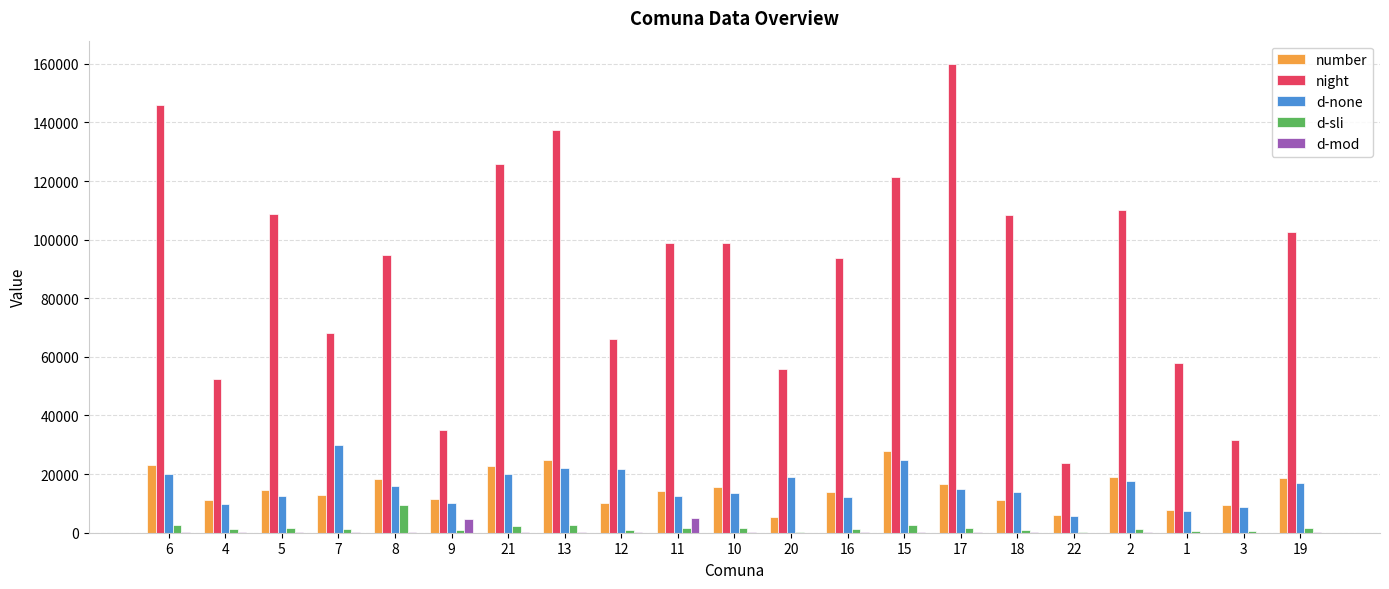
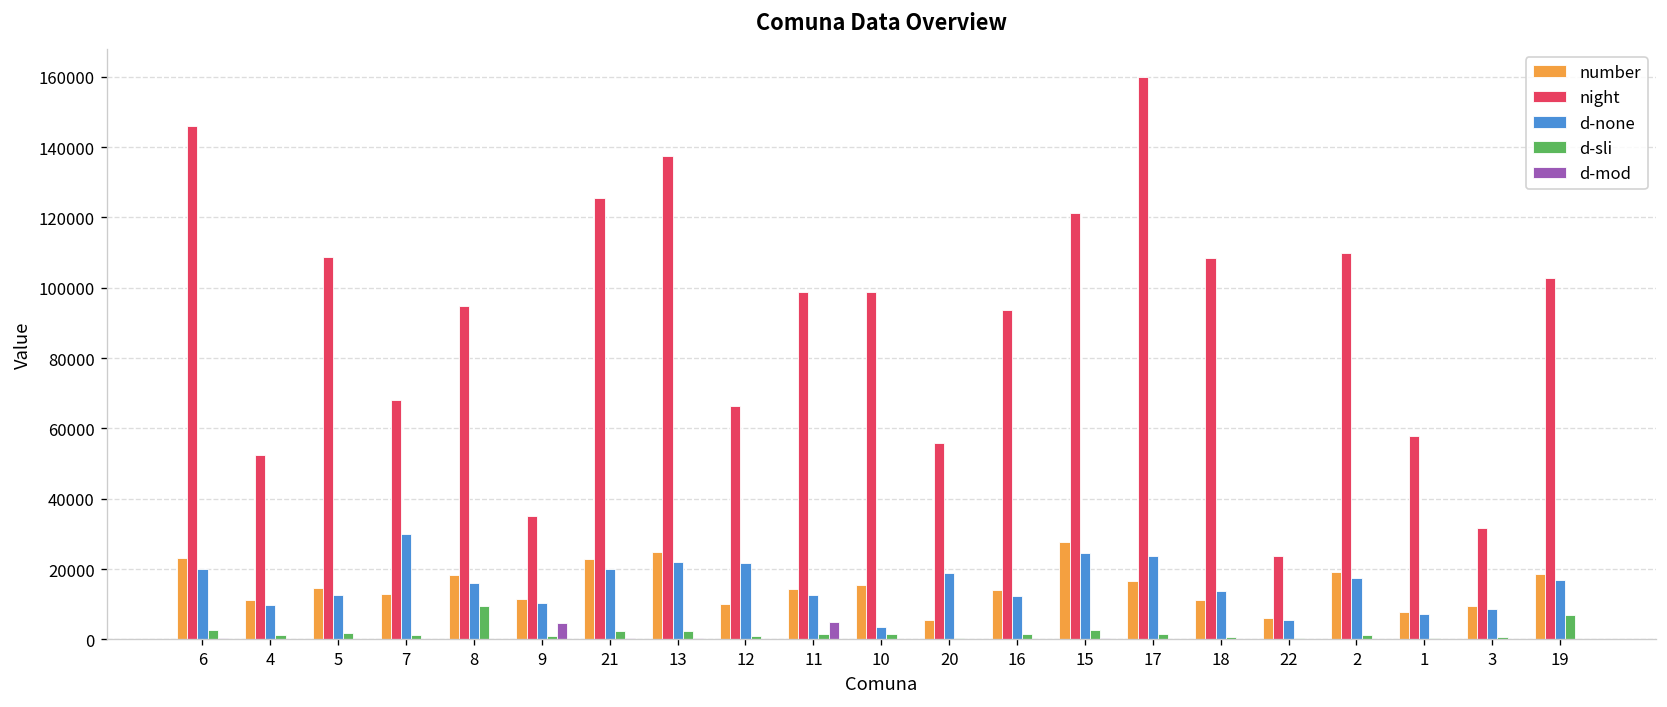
d-none, 10: 14000 -> 4000
d-none, 17: 15000 -> 24000
d-sli, 19: 1000 -> 7000
